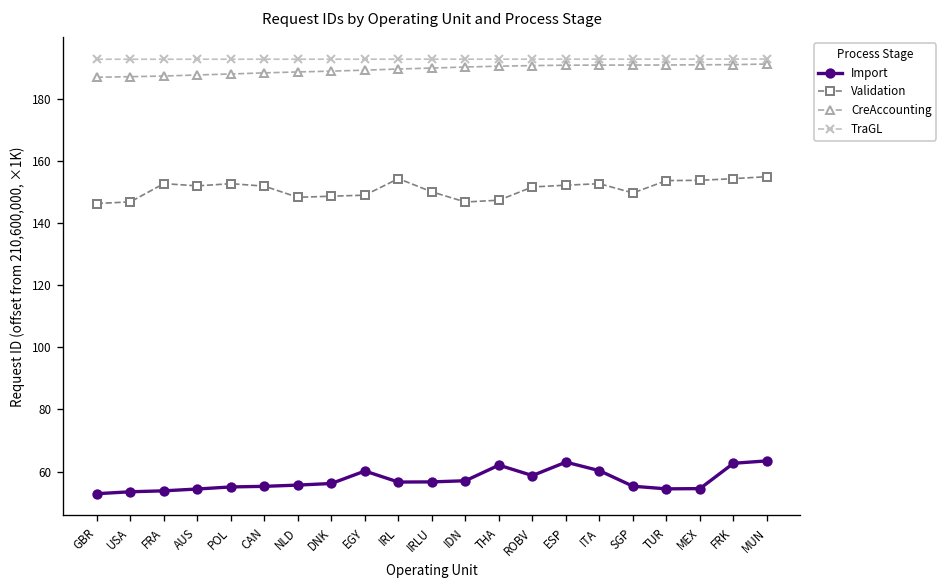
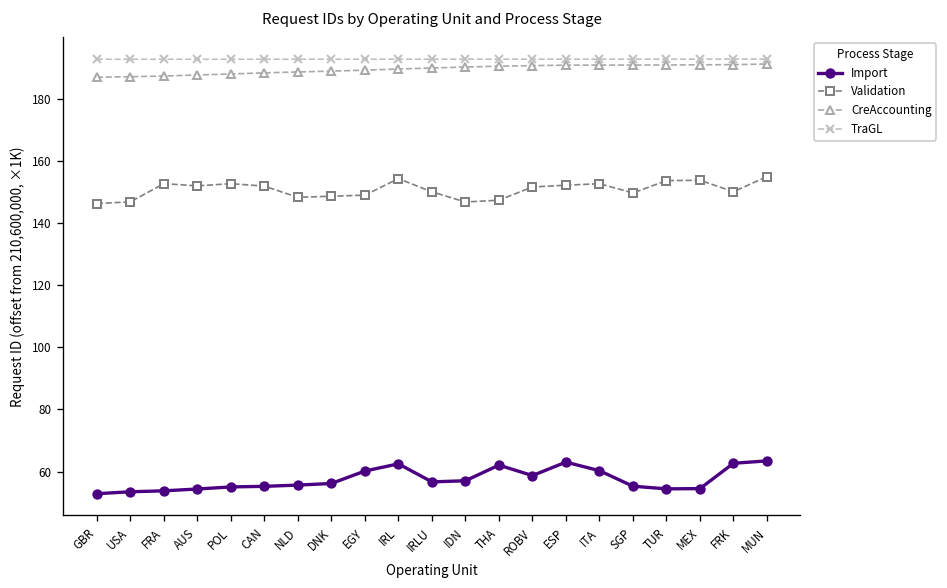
Import, IRL: 57 -> 62
Validation, FRK: 154 -> 150
